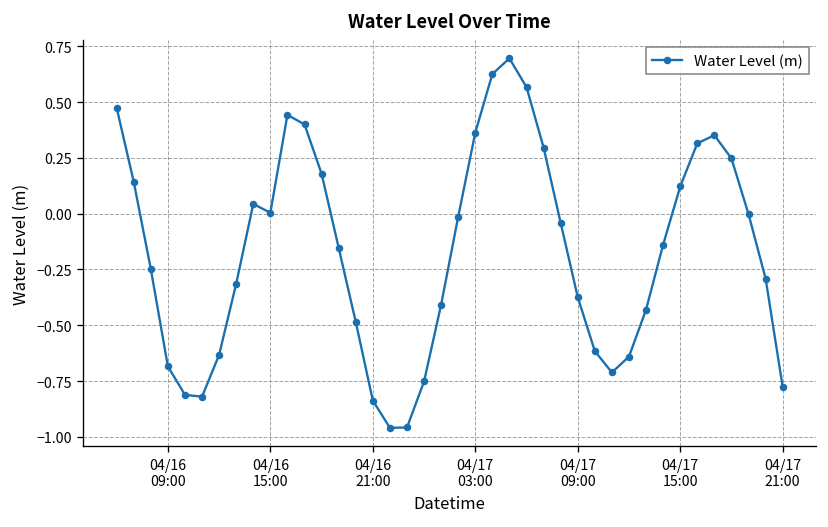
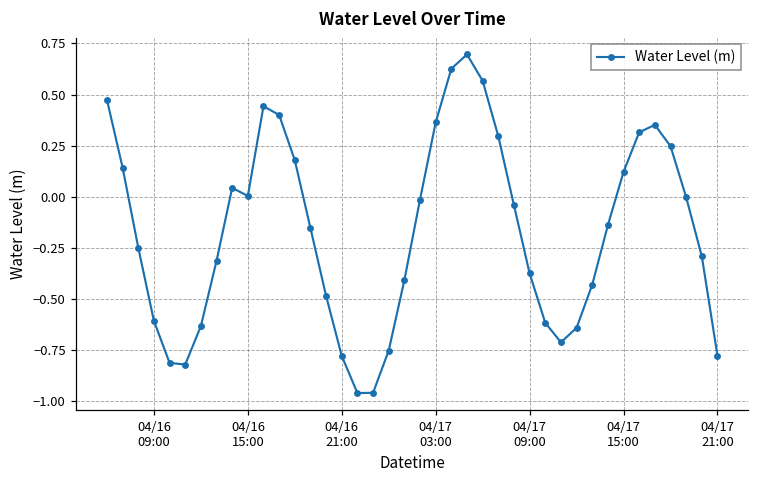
04/16 09:00: -0.68 -> -0.61
04/16 21:00: -0.84 -> -0.78
